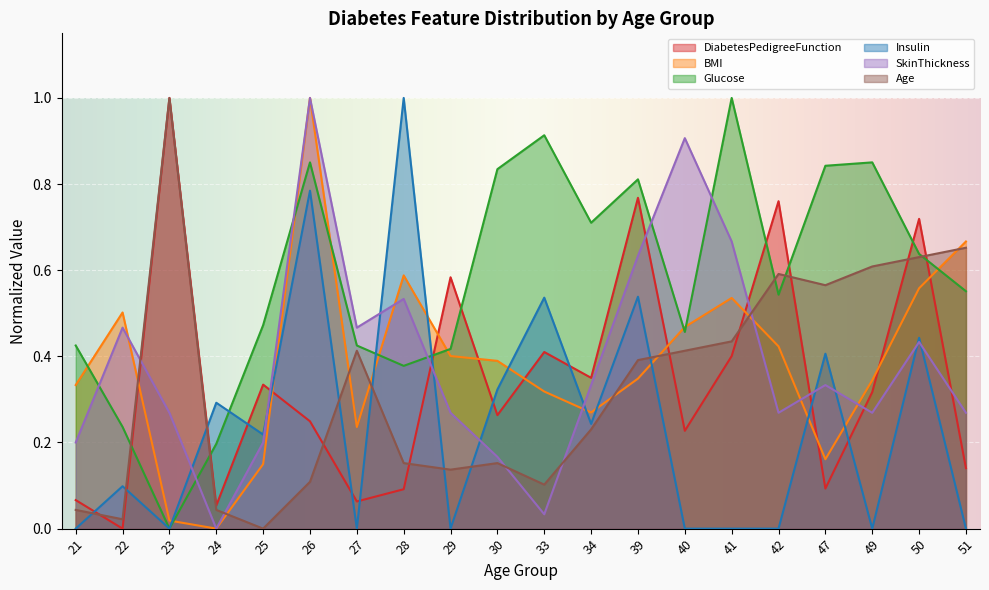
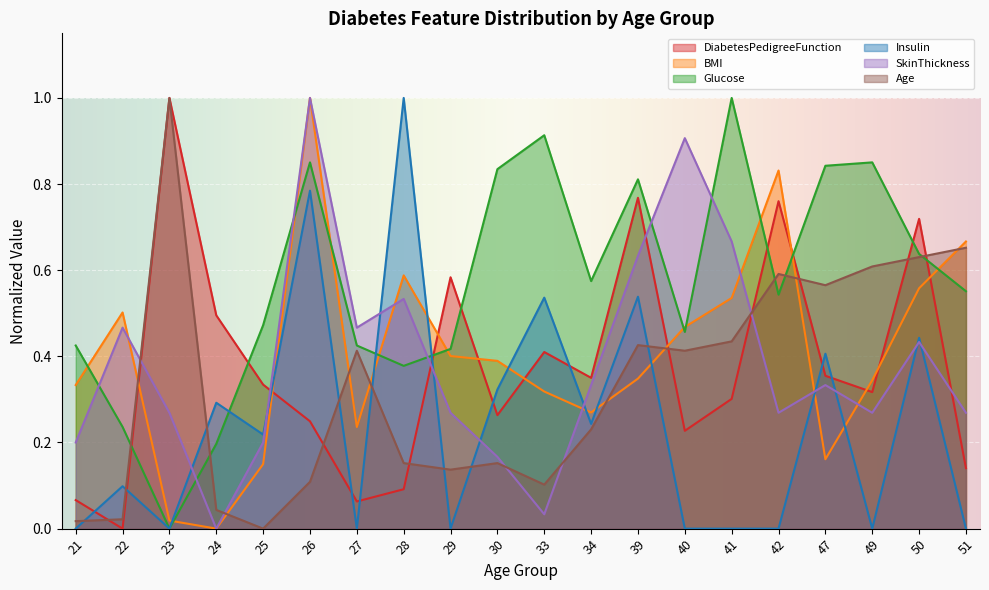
Age, 21: 0.04 -> 0.02
DiabetesPedigreeFunction, 24: 0.05 -> 0.50
Glucose, 34: 0.71 -> 0.57
Age, 39: 0.39 -> 0.43
DiabetesPedigreeFunction, 41: 0.40 -> 0.30
BMI, 42: 0.42 -> 0.83
DiabetesPedigreeFunction, 47: 0.09 -> 0.35
